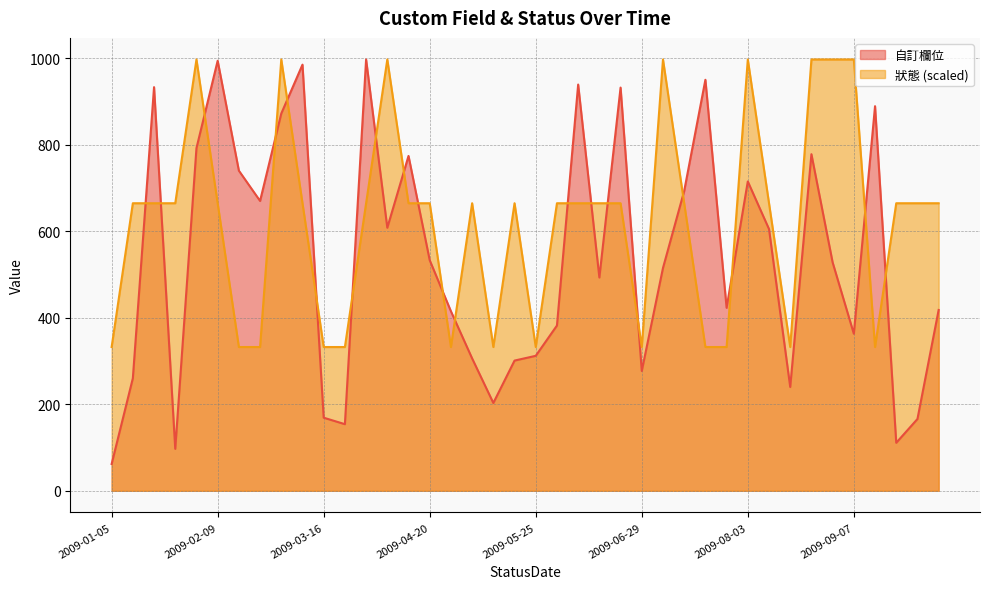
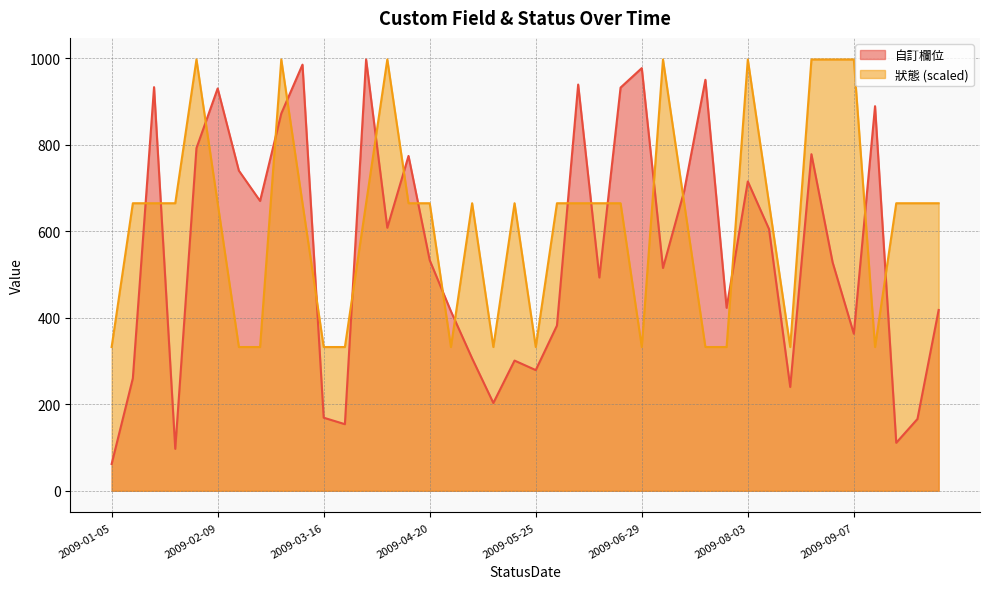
自訂欄位, 2009-02-09: 990 -> 930
自訂欄位, 2009-05-25: 310 -> 280
自訂欄位, 2009-06-29: 280 -> 980
